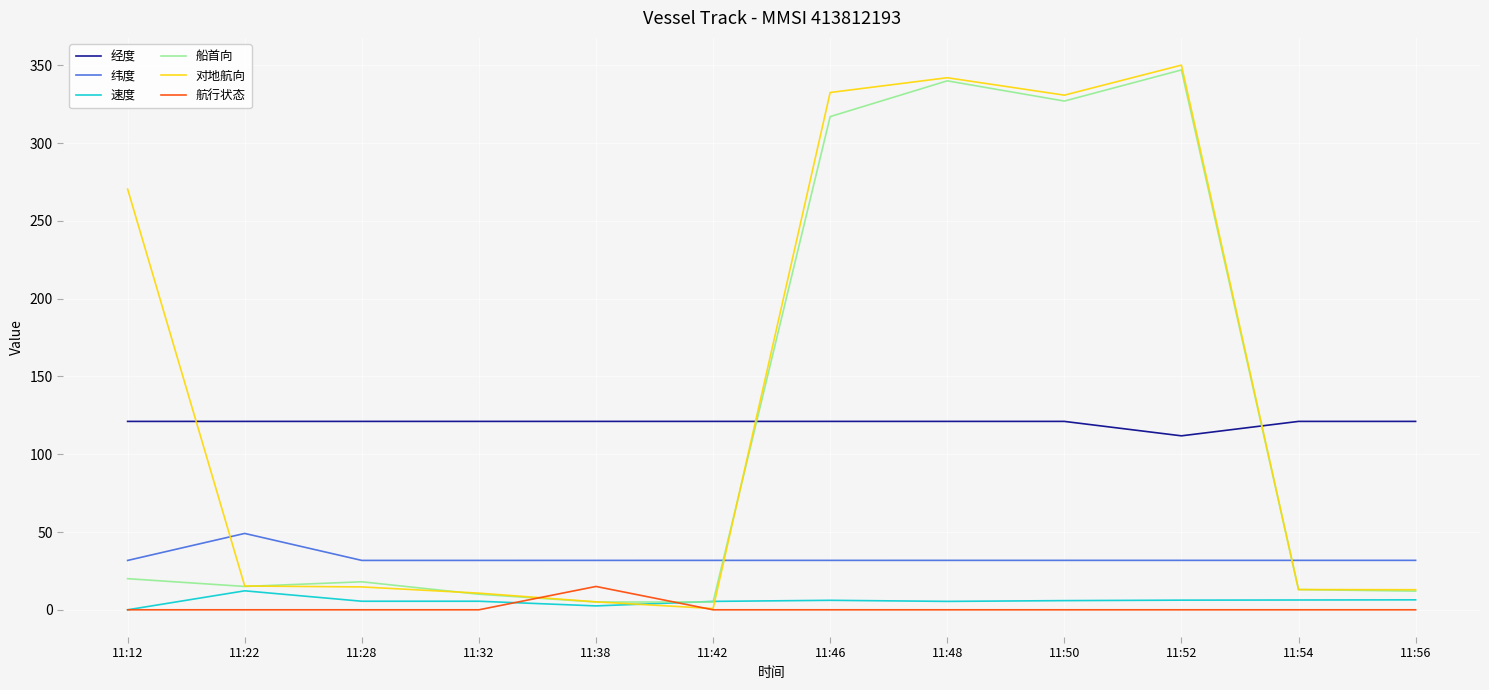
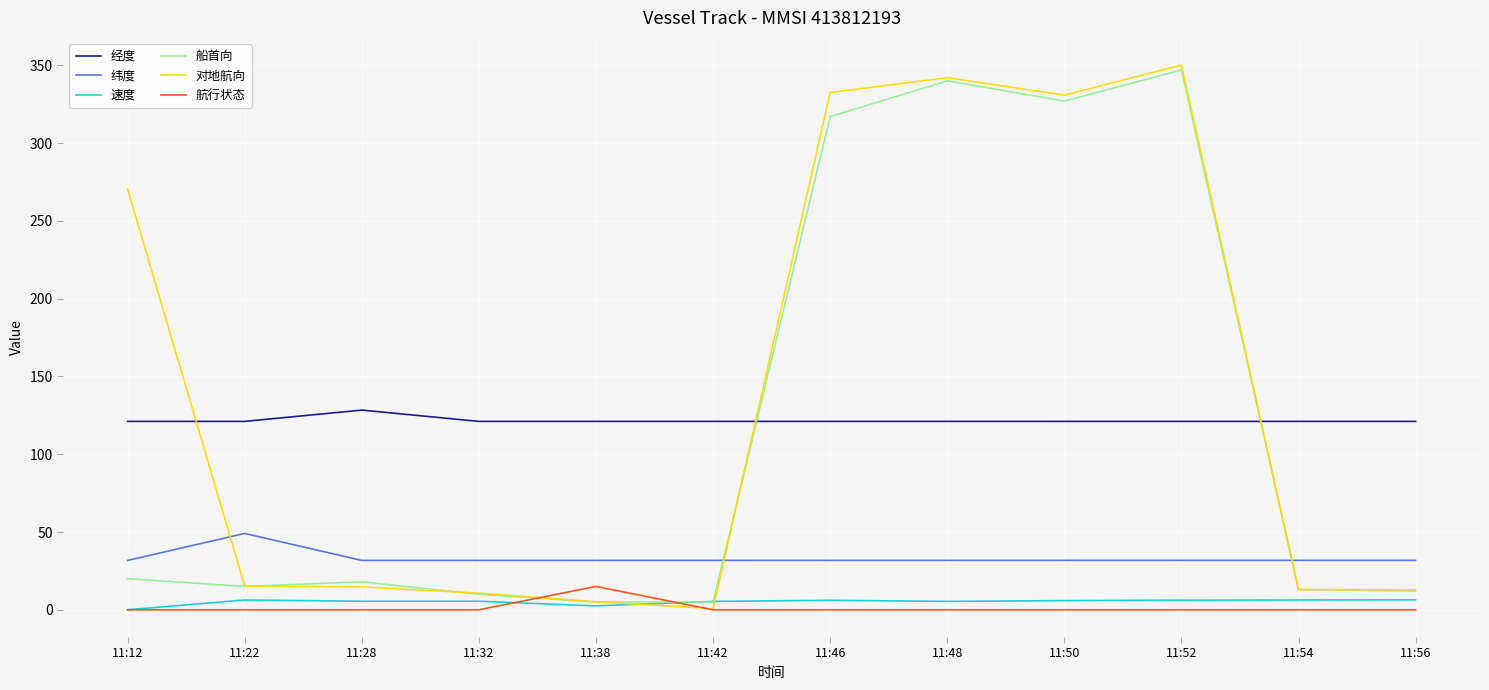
速度, 11:22: 12 -> 6
经度, 11:28: 121 -> 128
经度, 11:52: 112 -> 121
